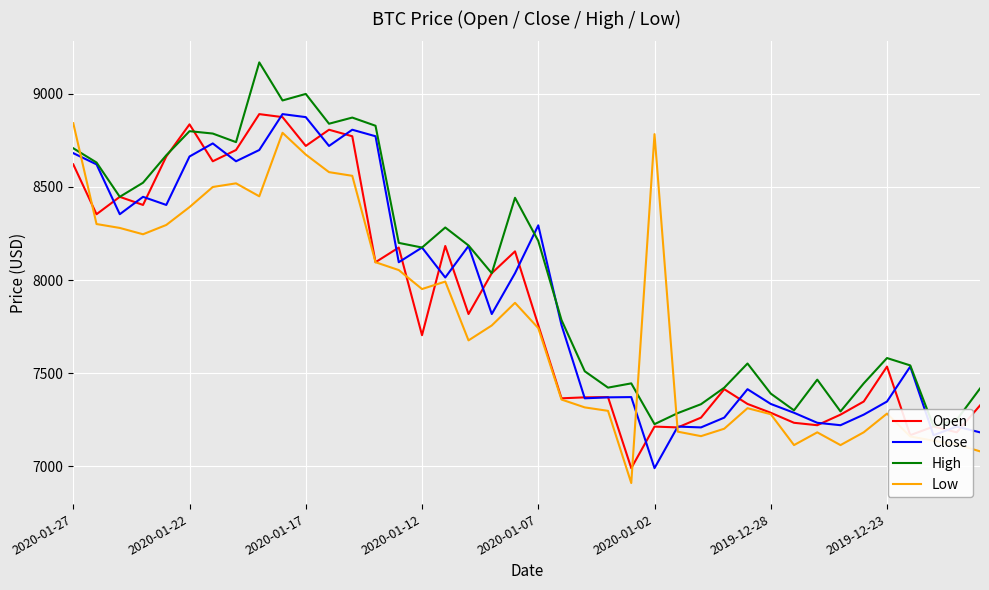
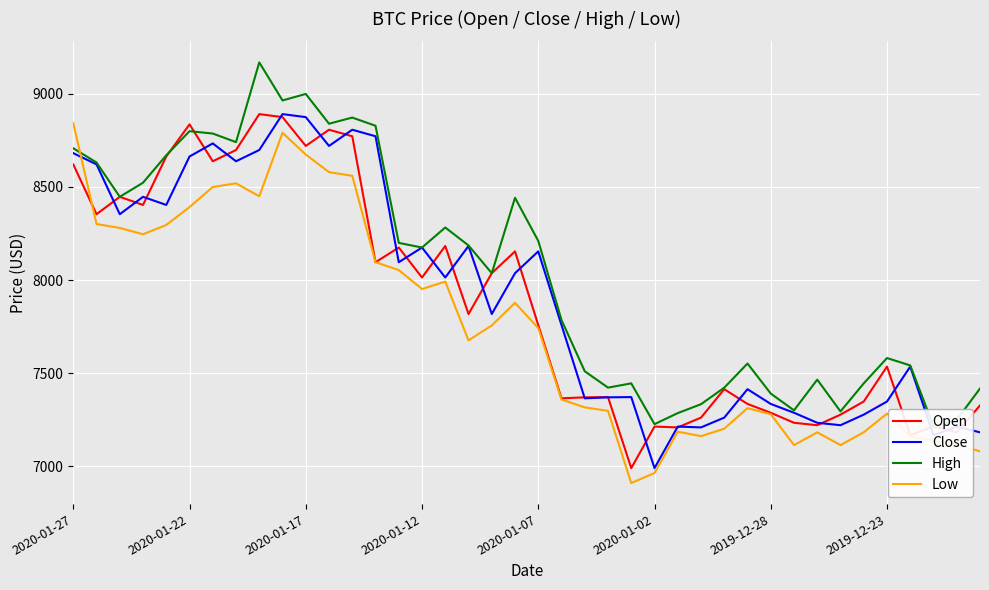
Open, 2020-01-12: 7700 -> 8010
Close, 2020-01-07: 8290 -> 8150
Low, 2020-01-02: 8780 -> 6960
